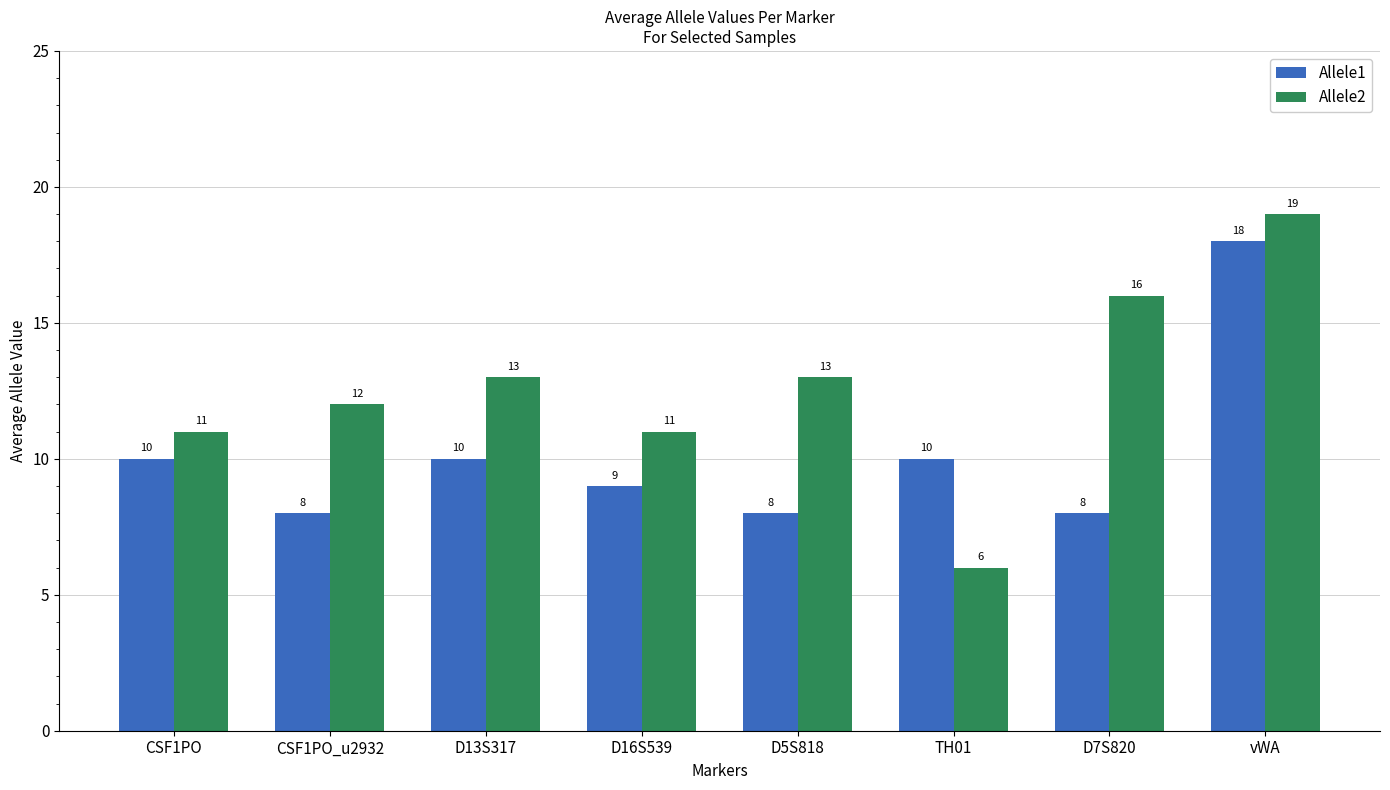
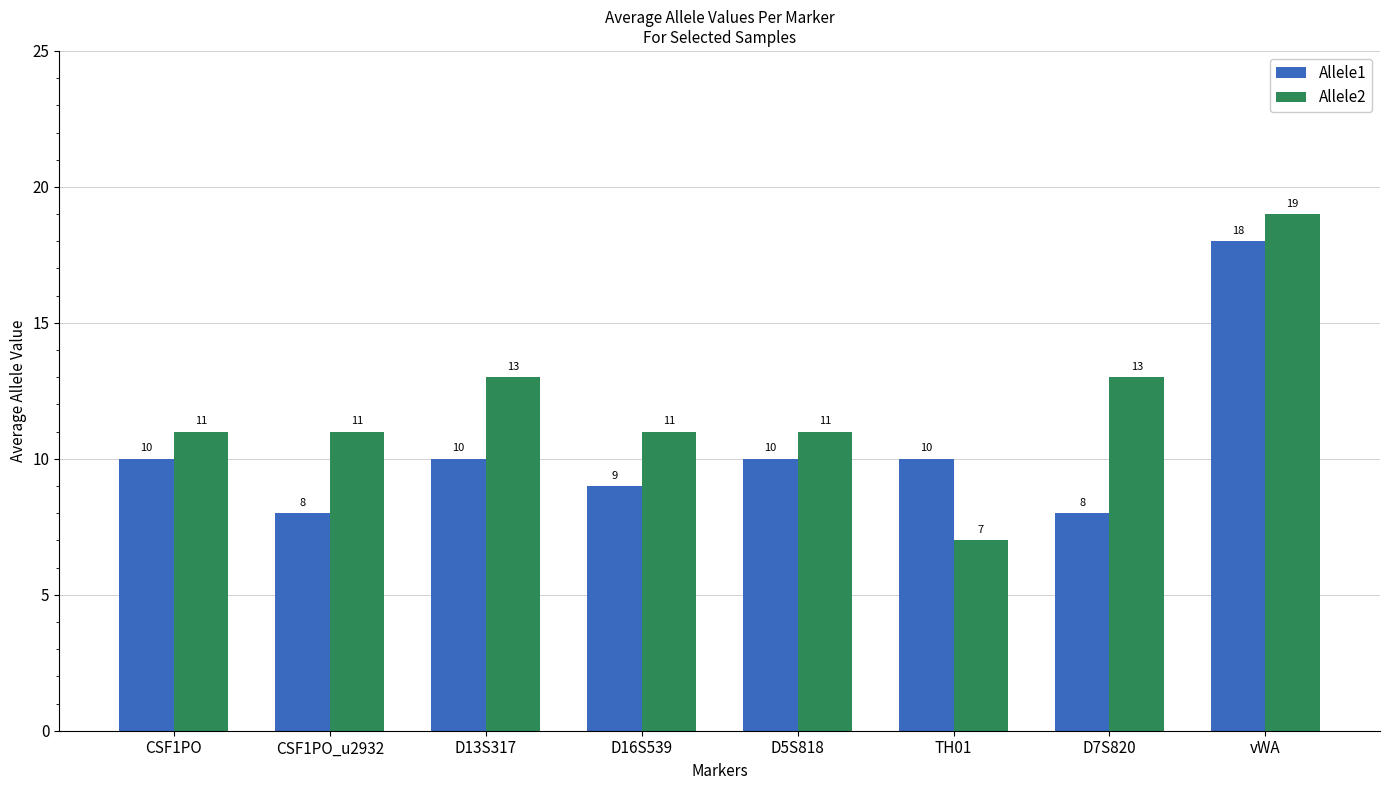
Allele2, CSF1PO_u2932: 12 -> 11
Allele1, D5S818: 8 -> 10
Allele2, D5S818: 13 -> 11
Allele2, TH01: 6 -> 7
Allele2, D7S820: 16 -> 13
